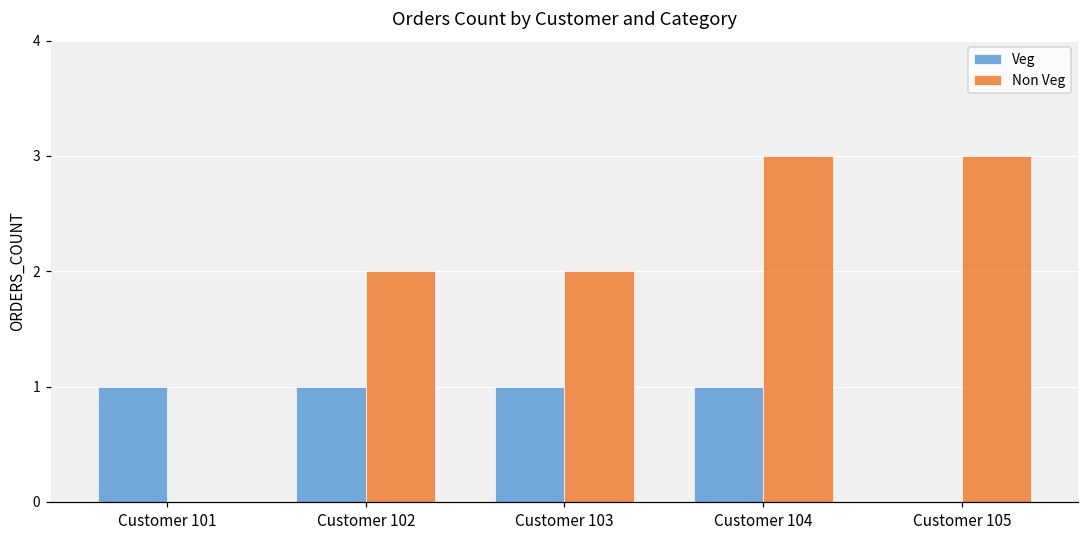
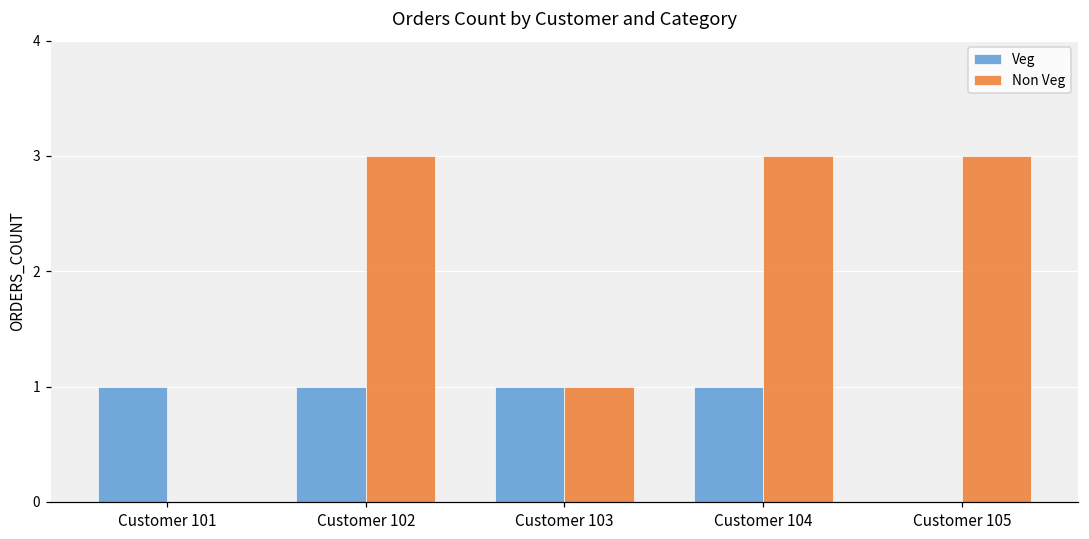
Non Veg, Customer 102: 2 -> 3
Non Veg, Customer 103: 2 -> 1
